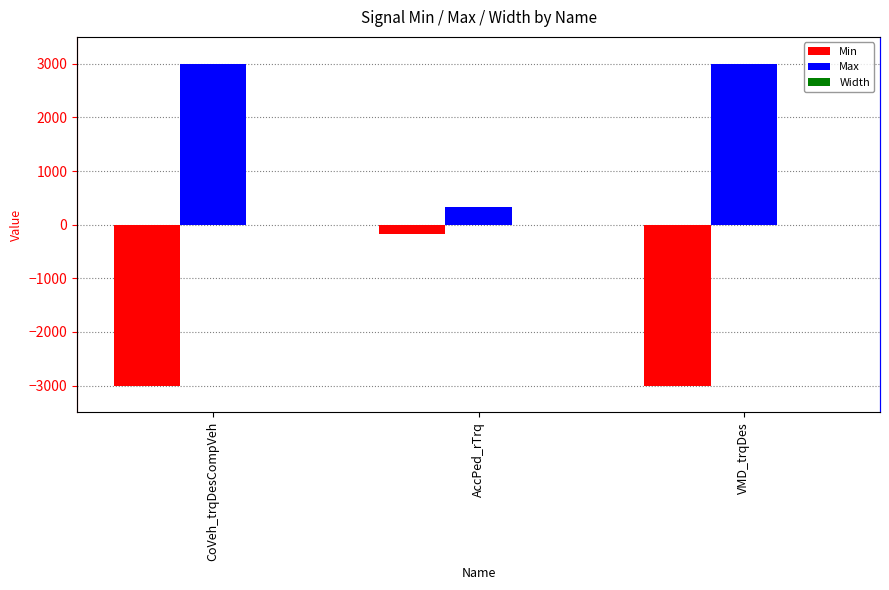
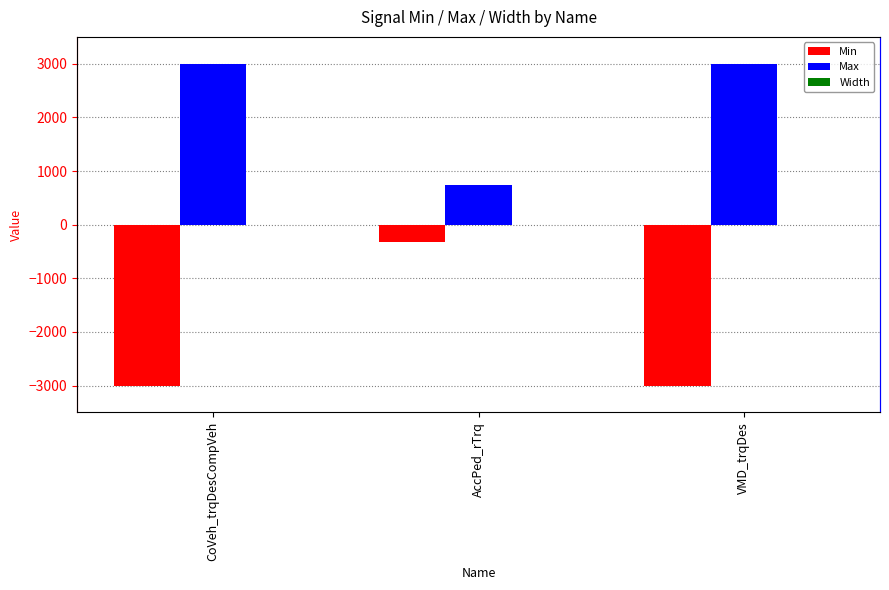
Min, AccPed_rTrq: -200 -> -300
Max, AccPed_rTrq: 300 -> 700
